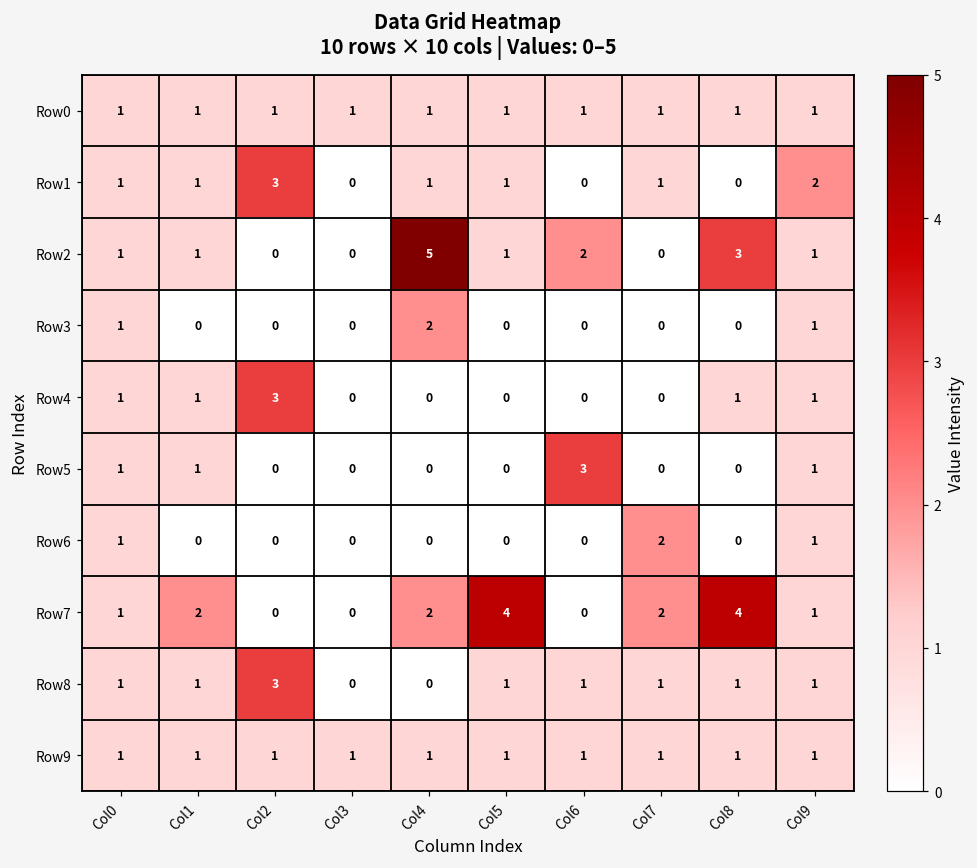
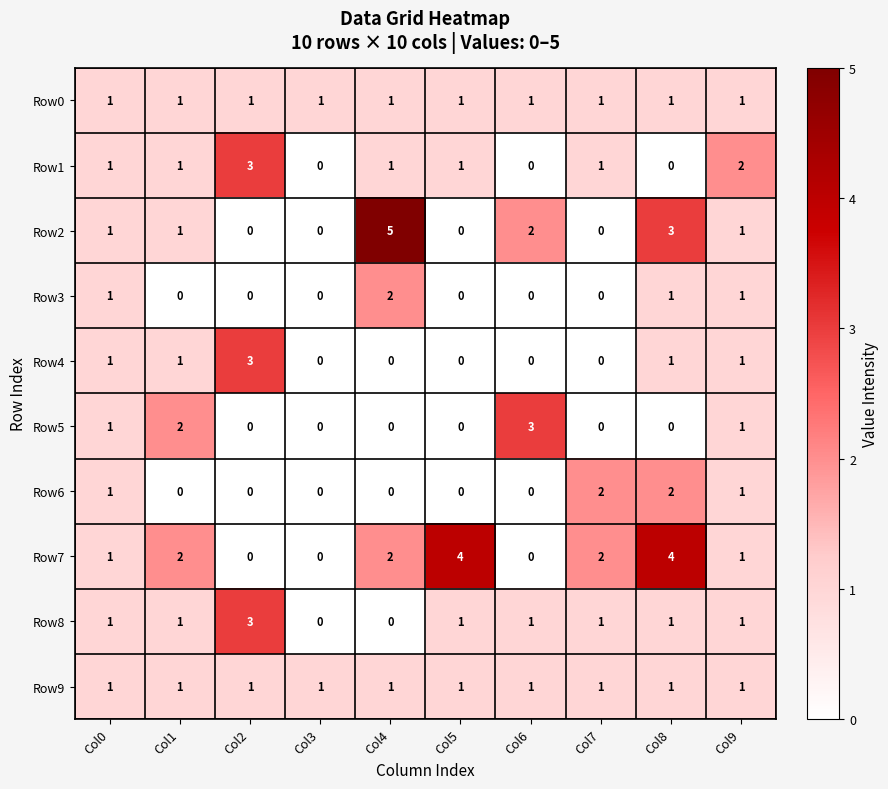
Row2, Col5: 1 -> 0
Row3, Col8: 0 -> 1
Row5, Col1: 1 -> 2
Row6, Col8: 0 -> 2
